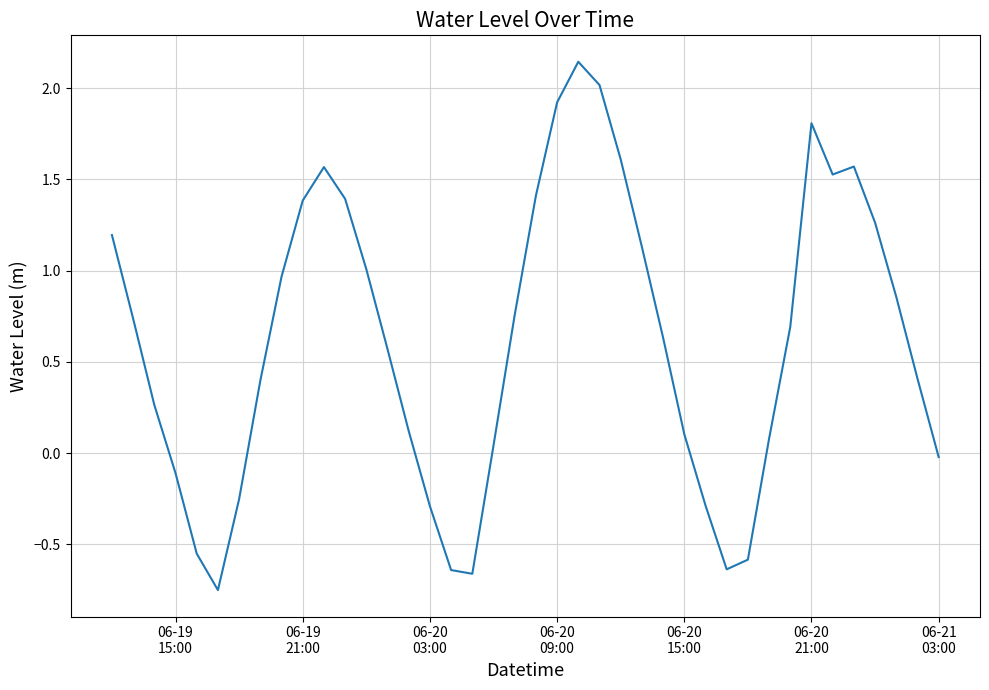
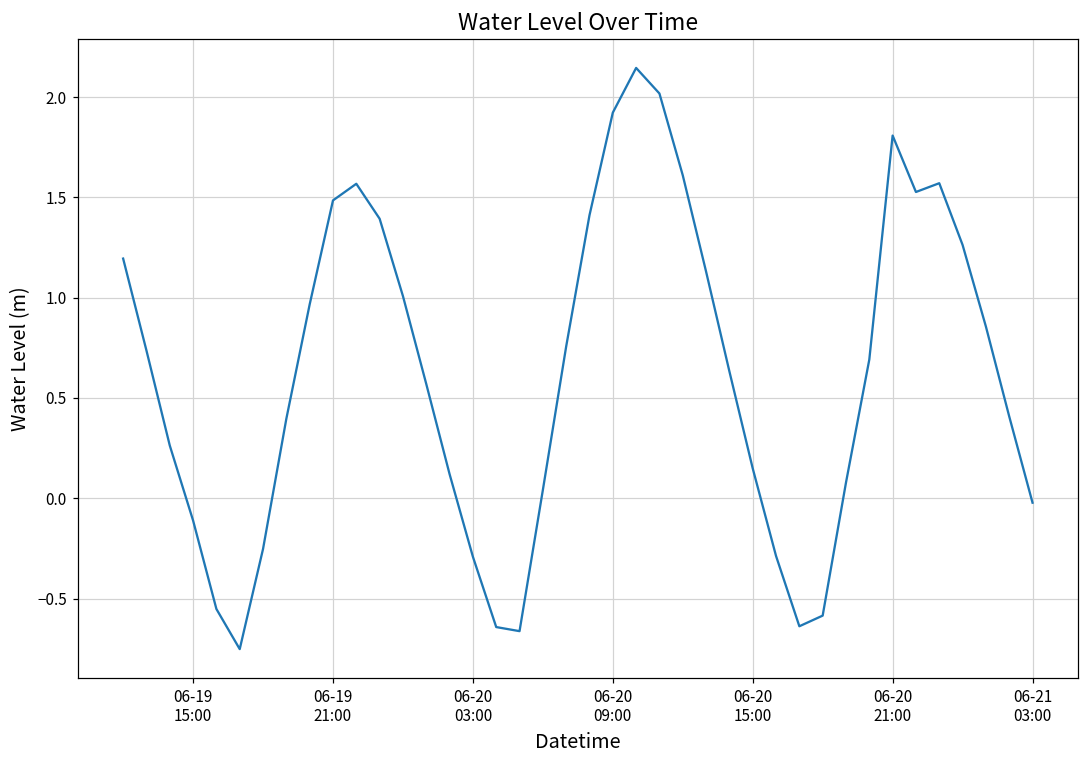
06-19 21:00: 1.38 -> 1.48
06-20 15:00: 0.10 -> 0.15
